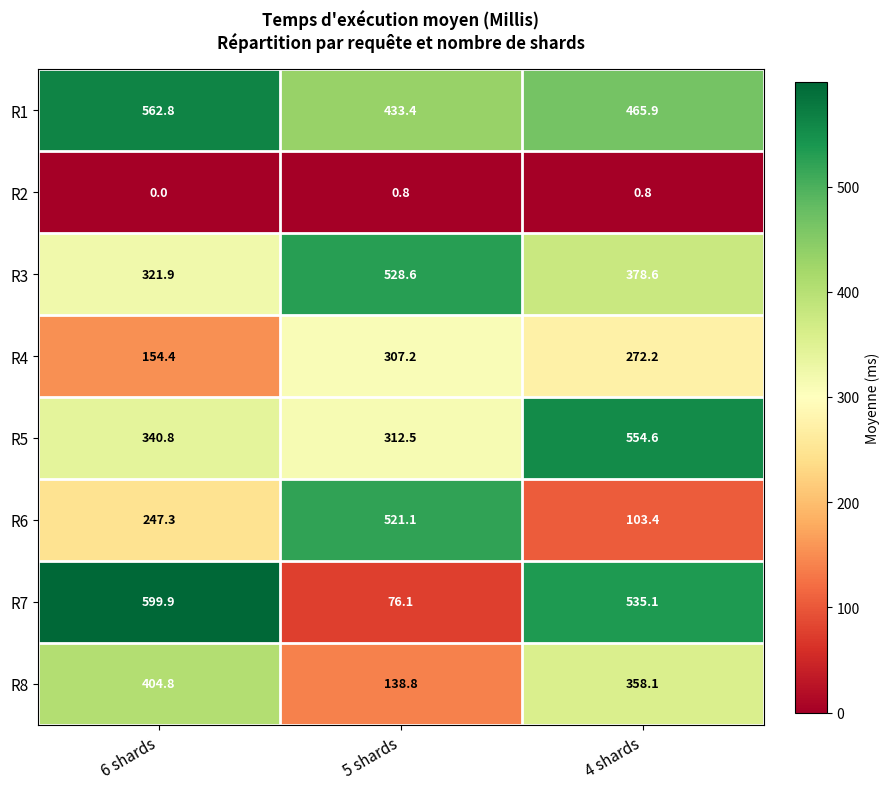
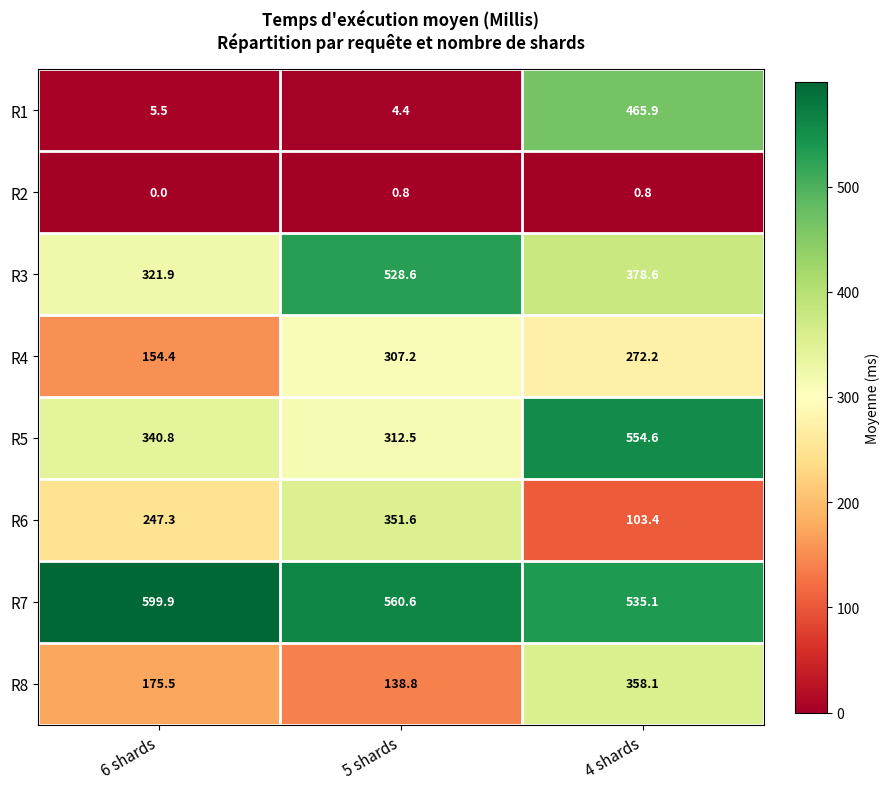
R1, 6 shards: 562.8 -> 5.5
R1, 5 shards: 433.4 -> 4.4
R6, 5 shards: 521.1 -> 351.6
R7, 5 shards: 76.1 -> 560.6
R8, 6 shards: 404.8 -> 175.5
